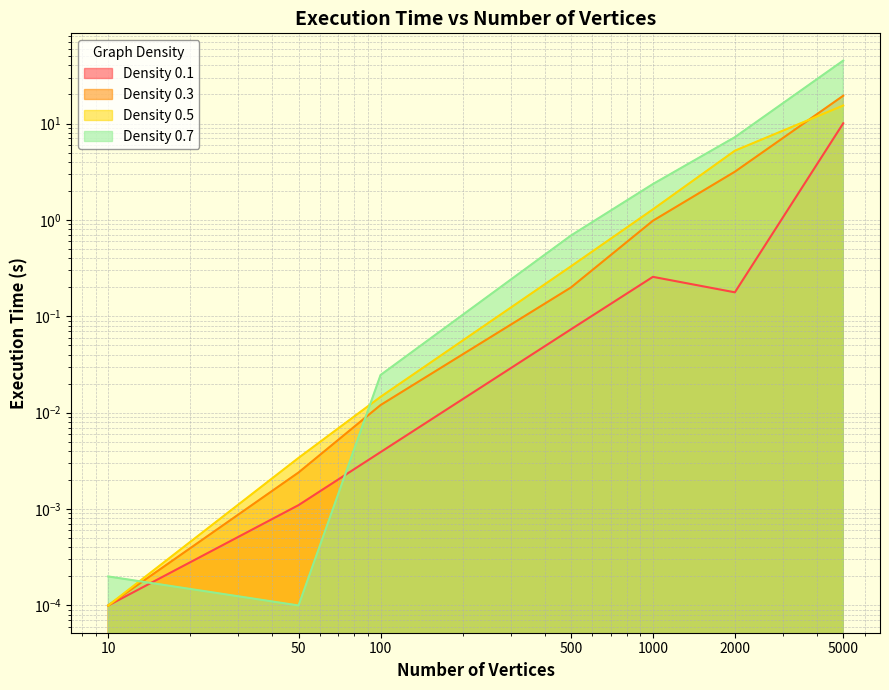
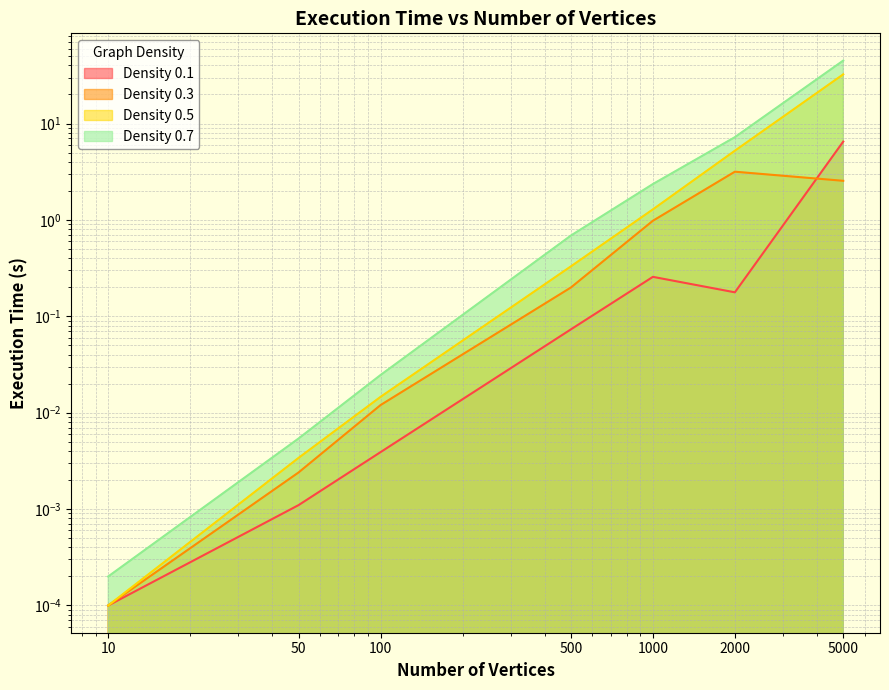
Density 0.7, 50: 0.0001 -> 0.005
Density 0.1, 5000: 10 -> 6
Density 0.3, 5000: 19 -> 2.5
Density 0.5, 5000: 15 -> 32
